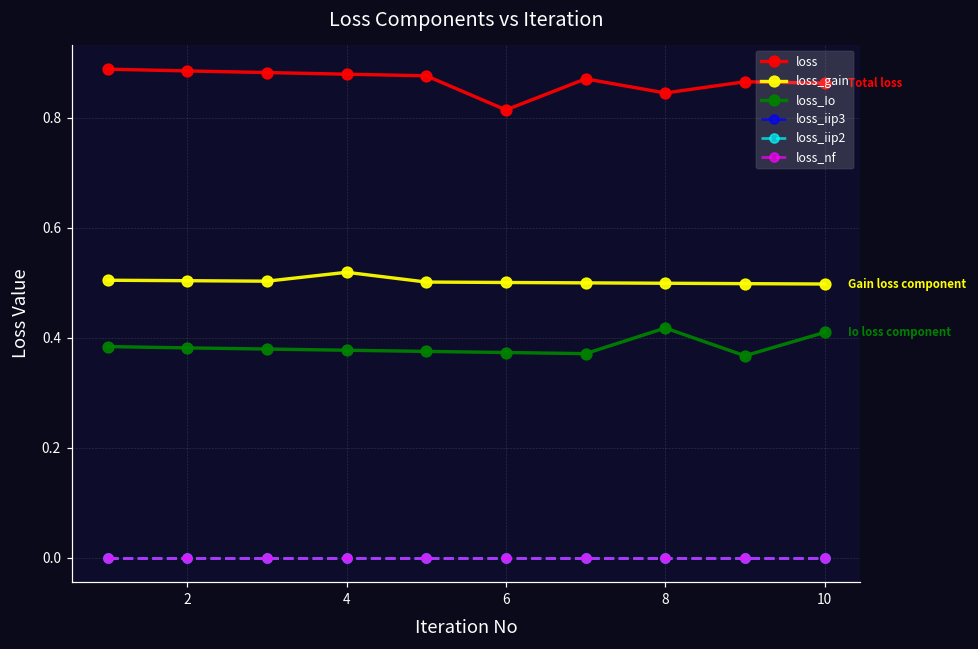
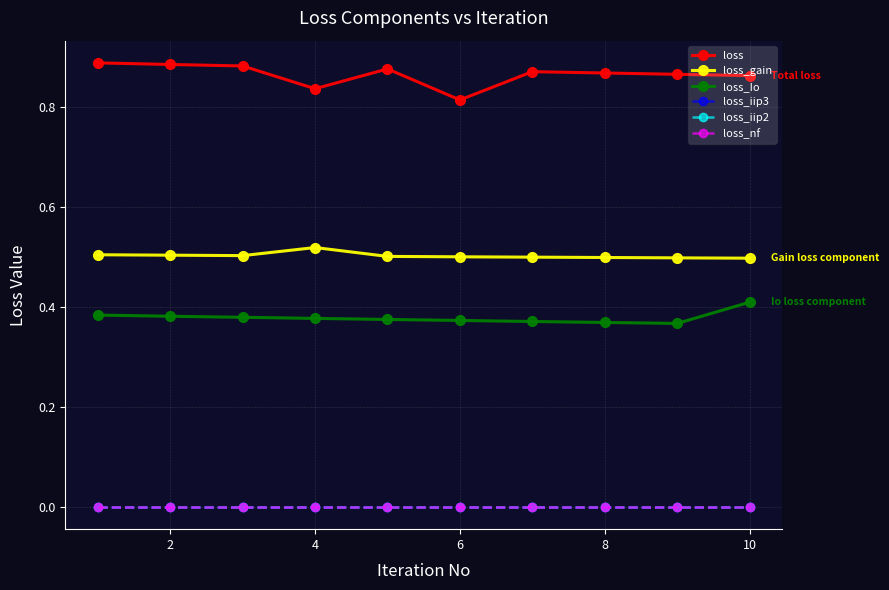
loss, 4: 0.88 -> 0.84
loss, 8: 0.84 -> 0.87
loss_Io, 8: 0.42 -> 0.37
